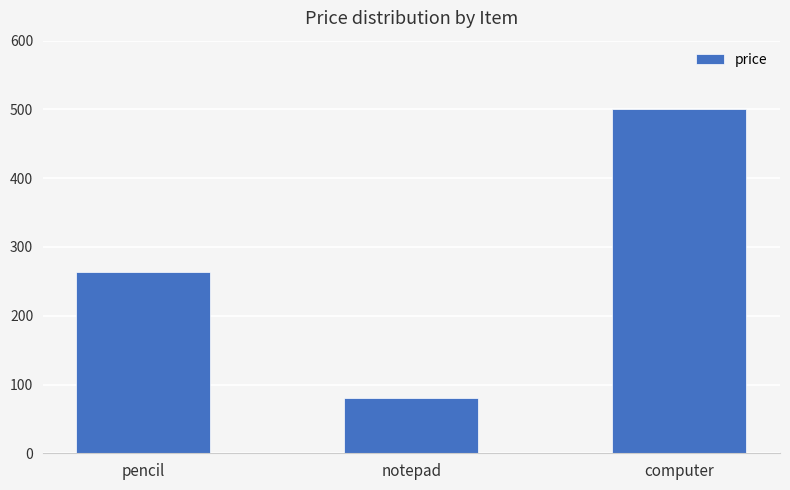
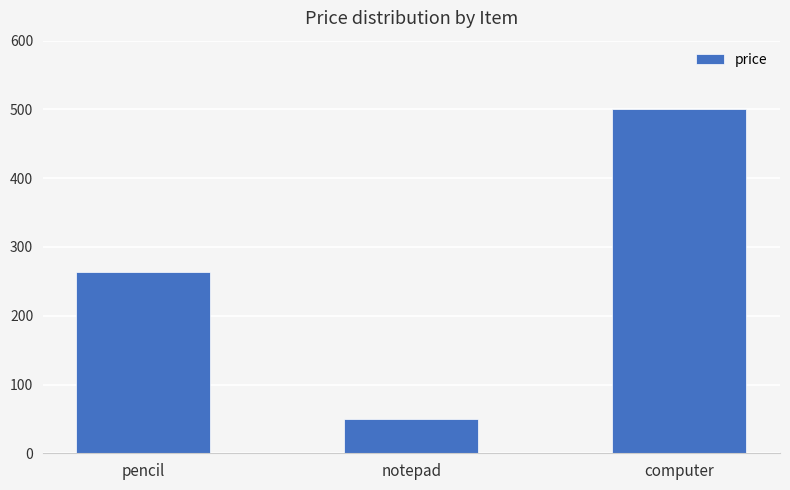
notepad: 80 -> 50
